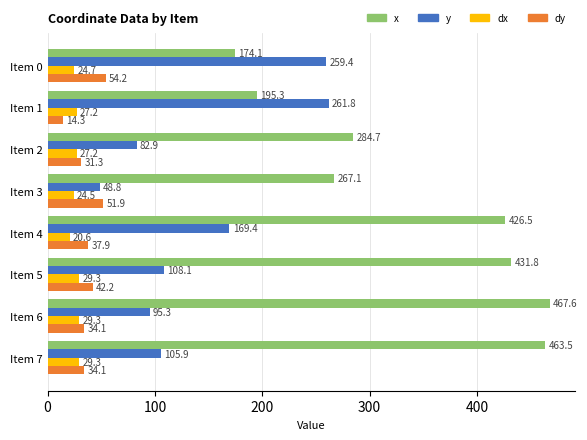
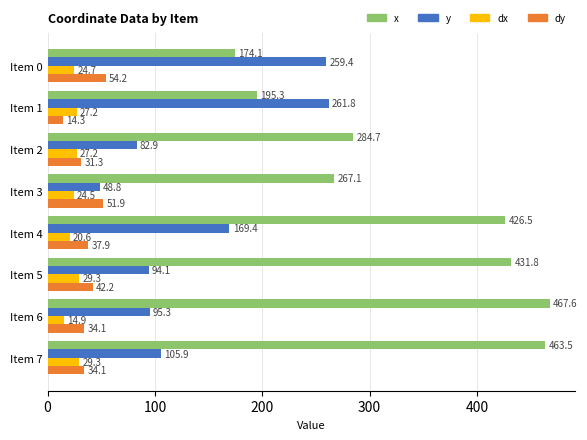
y, Item 5: 108.1 -> 94.1
dx, Item 6: 29.3 -> 14.9
